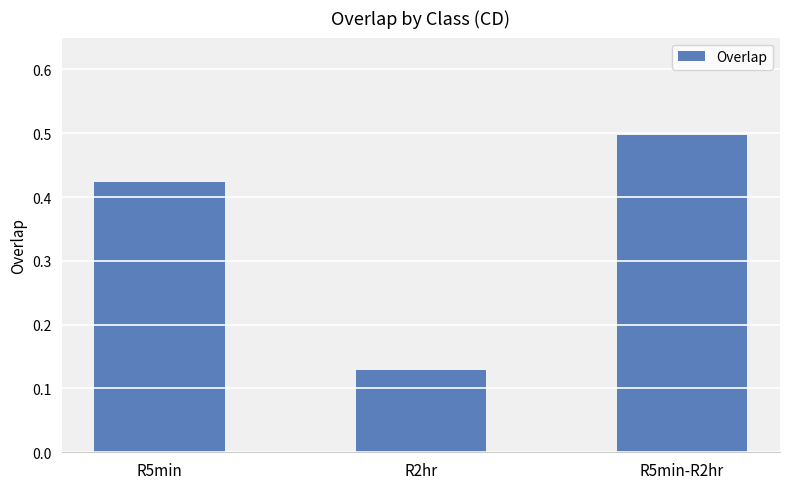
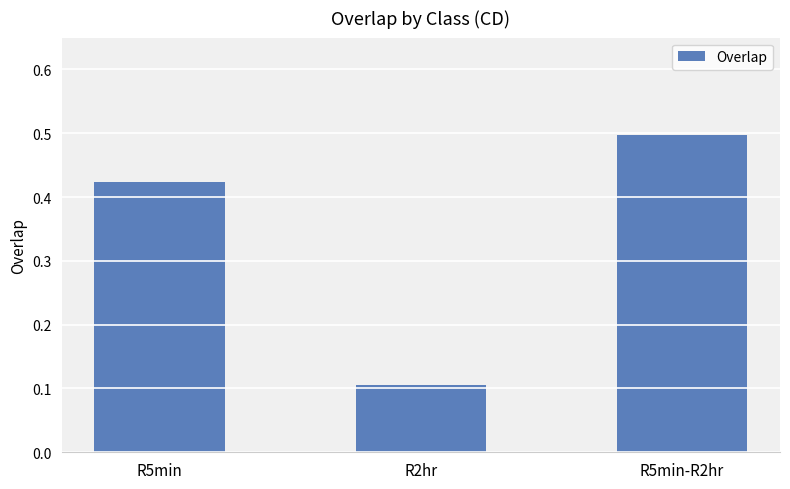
R2hr: 0.13 -> 0.11
